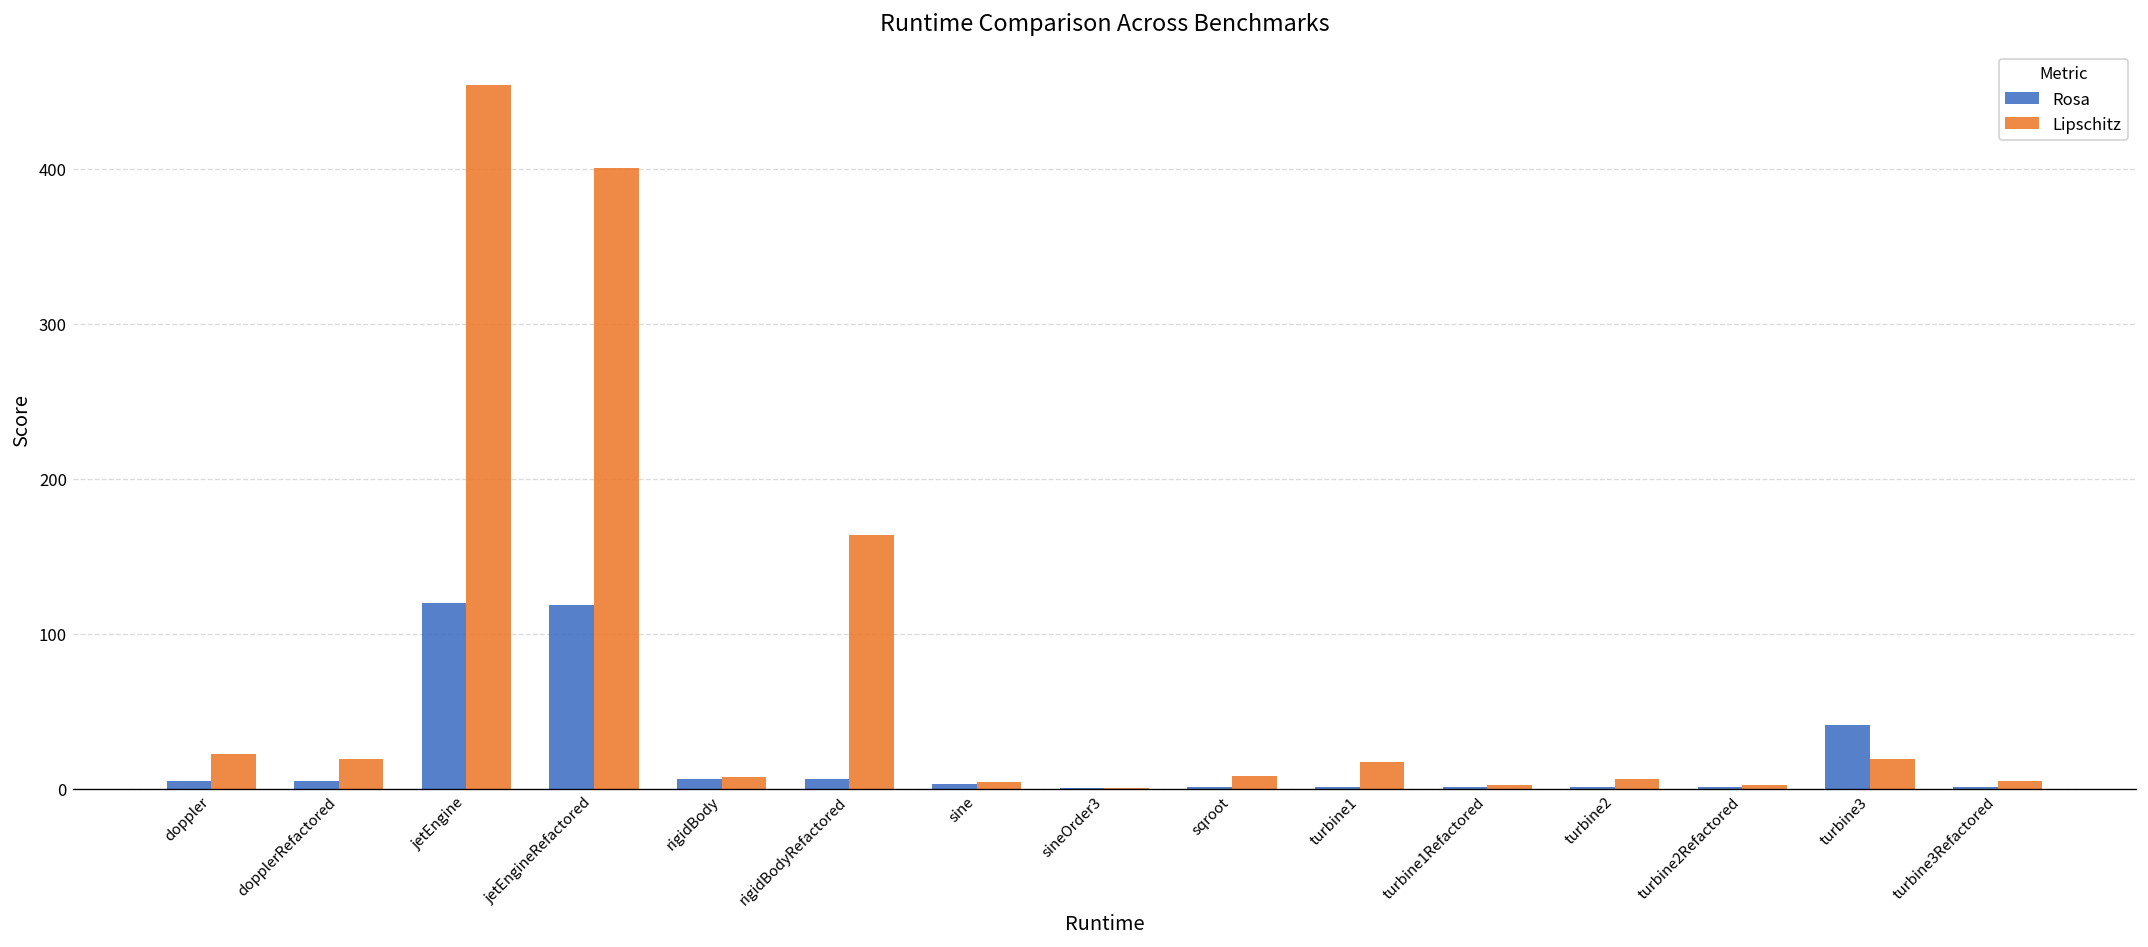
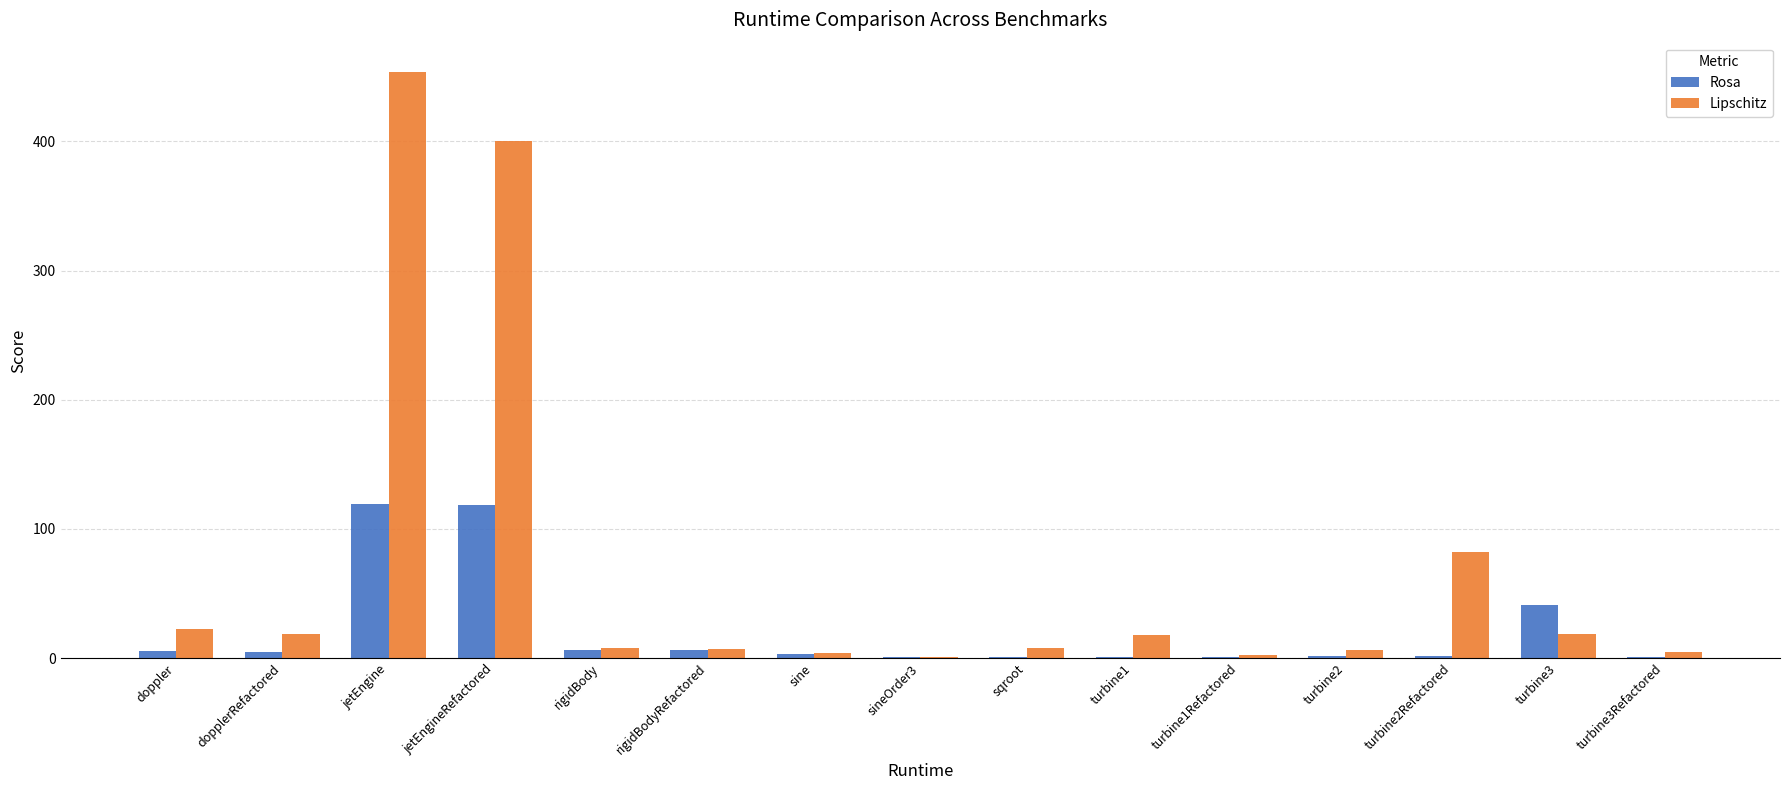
Lipschitz, rigidBodyRefactored: 164 -> 7
Lipschitz, turbine2Refactored: 2 -> 82
